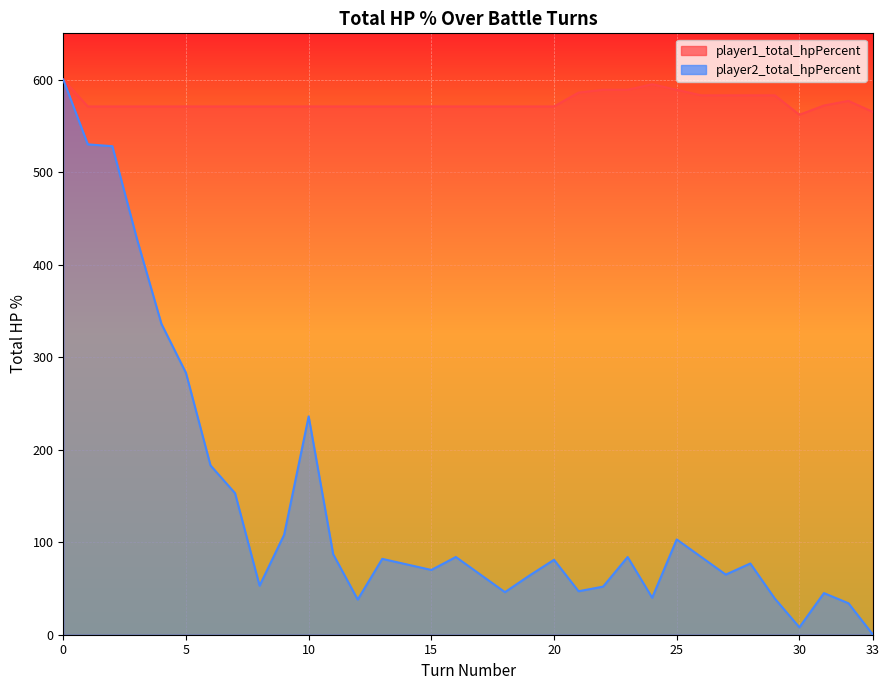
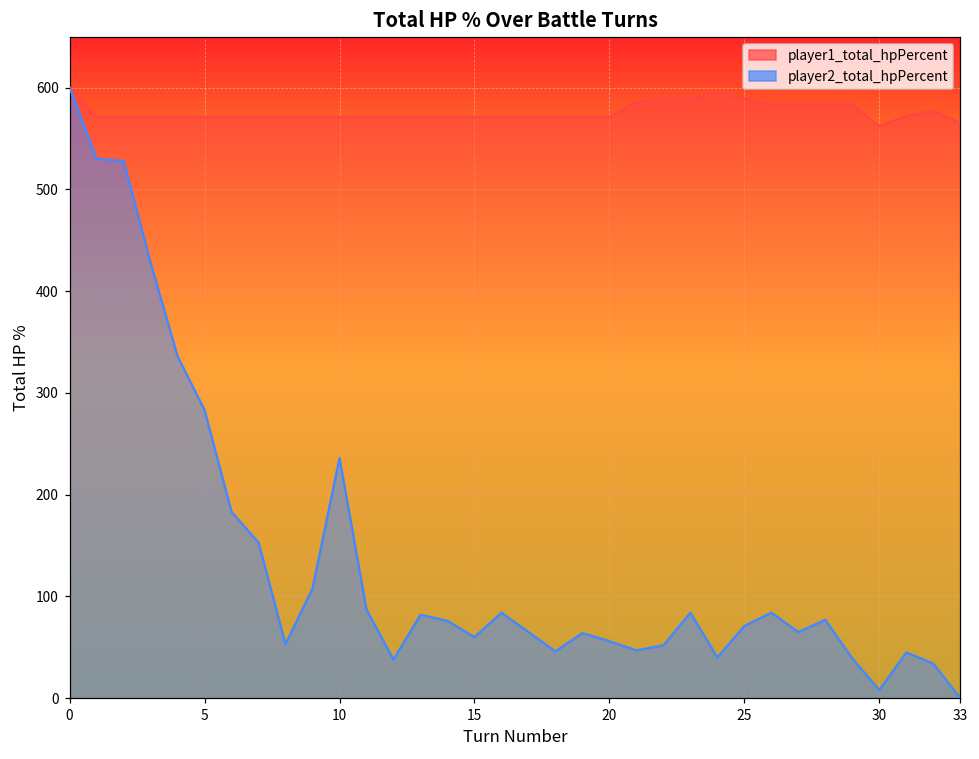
player2_total_hpPercent, 15: 70 -> 60
player2_total_hpPercent, 20: 80 -> 60
player2_total_hpPercent, 25: 100 -> 70
